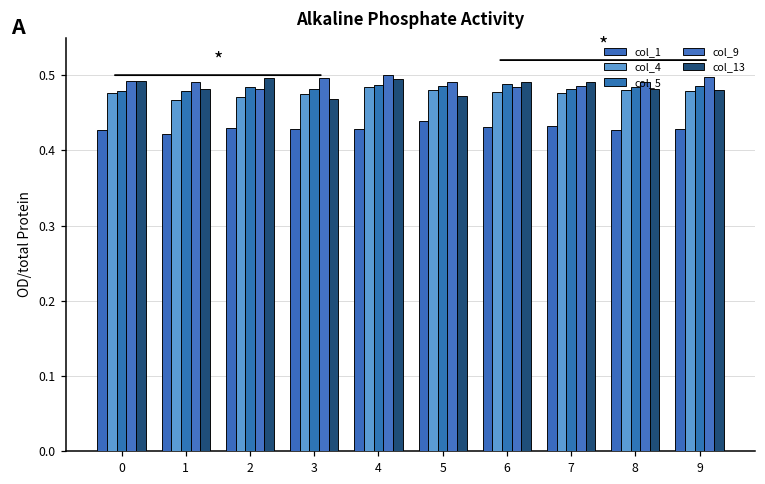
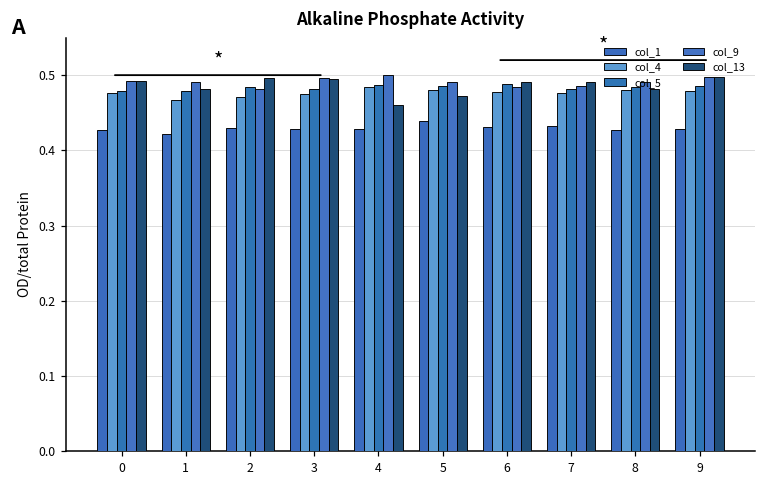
col_13, 3: 0.47 -> 0.49
col_13, 4: 0.50 -> 0.46
col_13, 9: 0.48 -> 0.50
